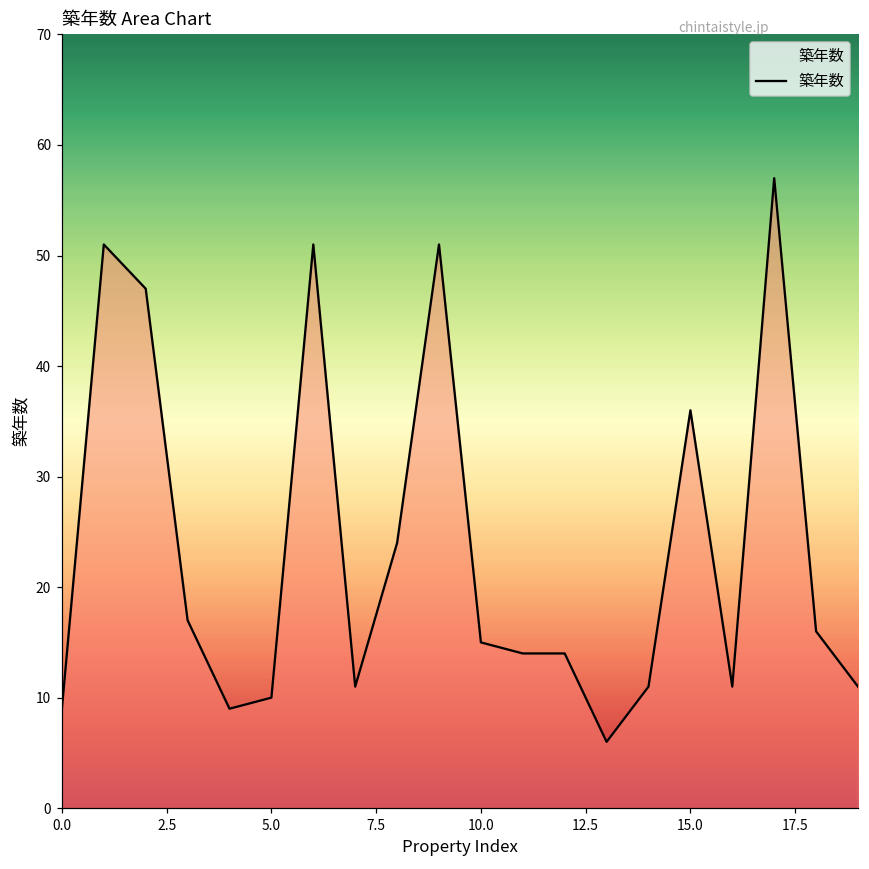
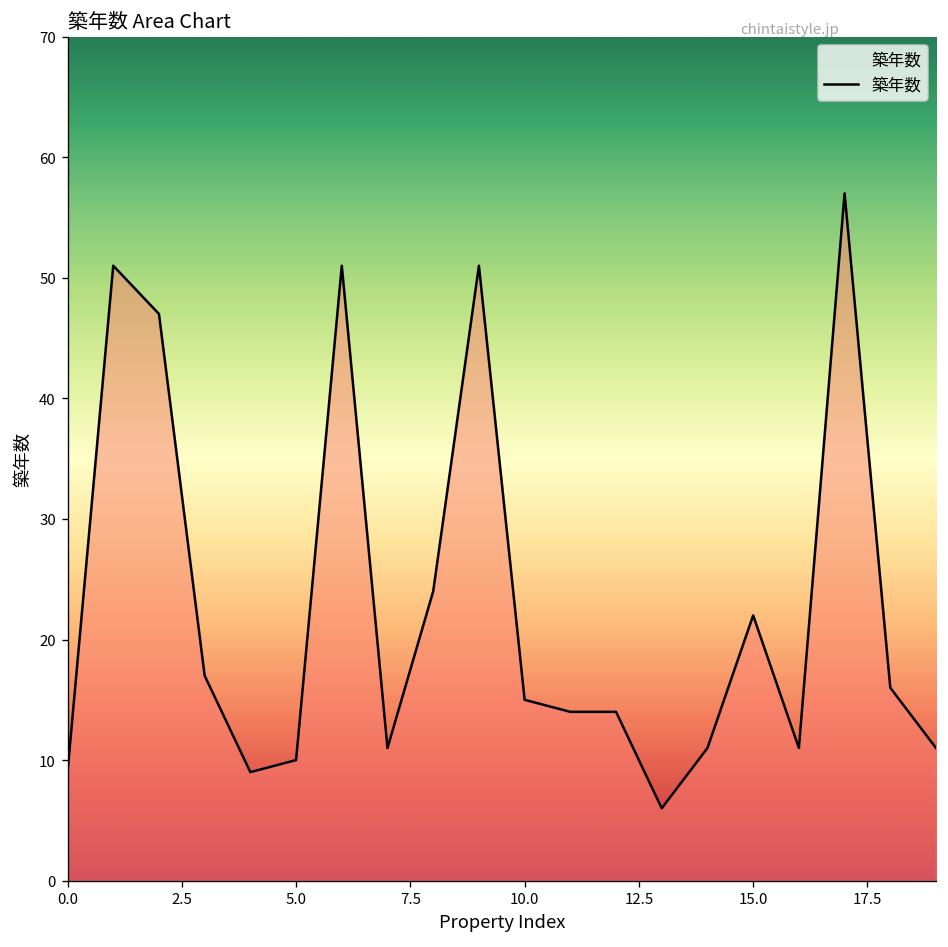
15.0: 36 -> 22
